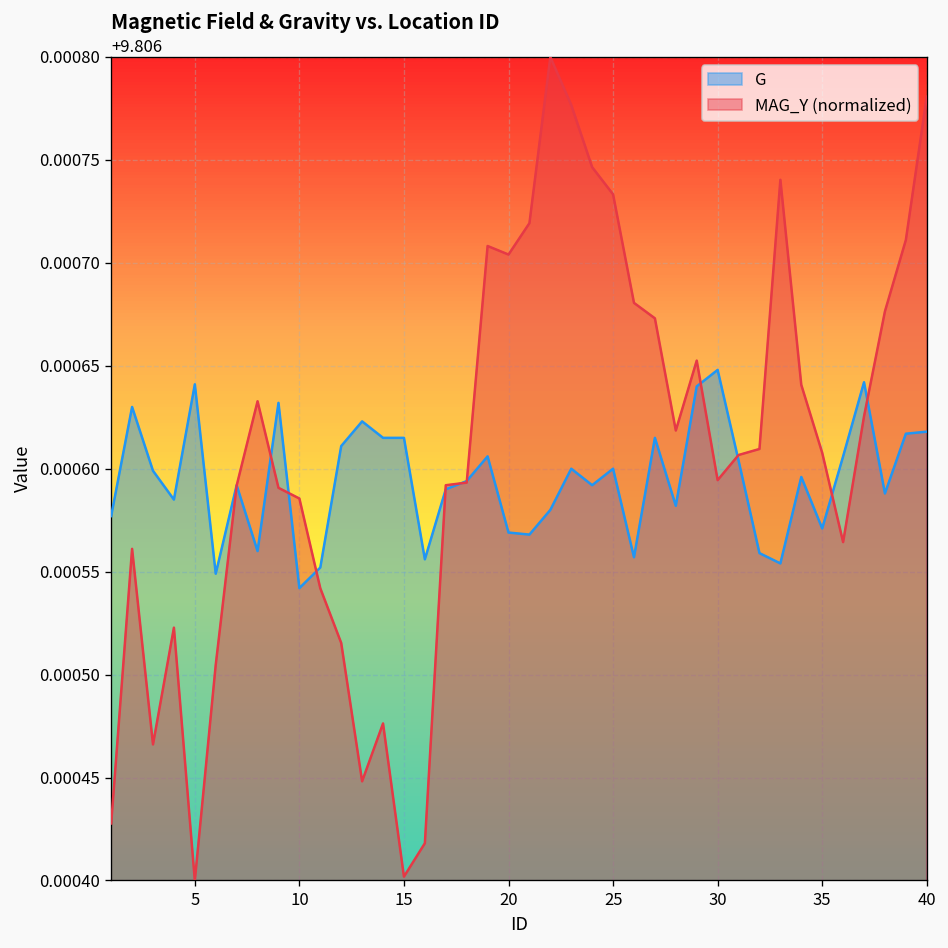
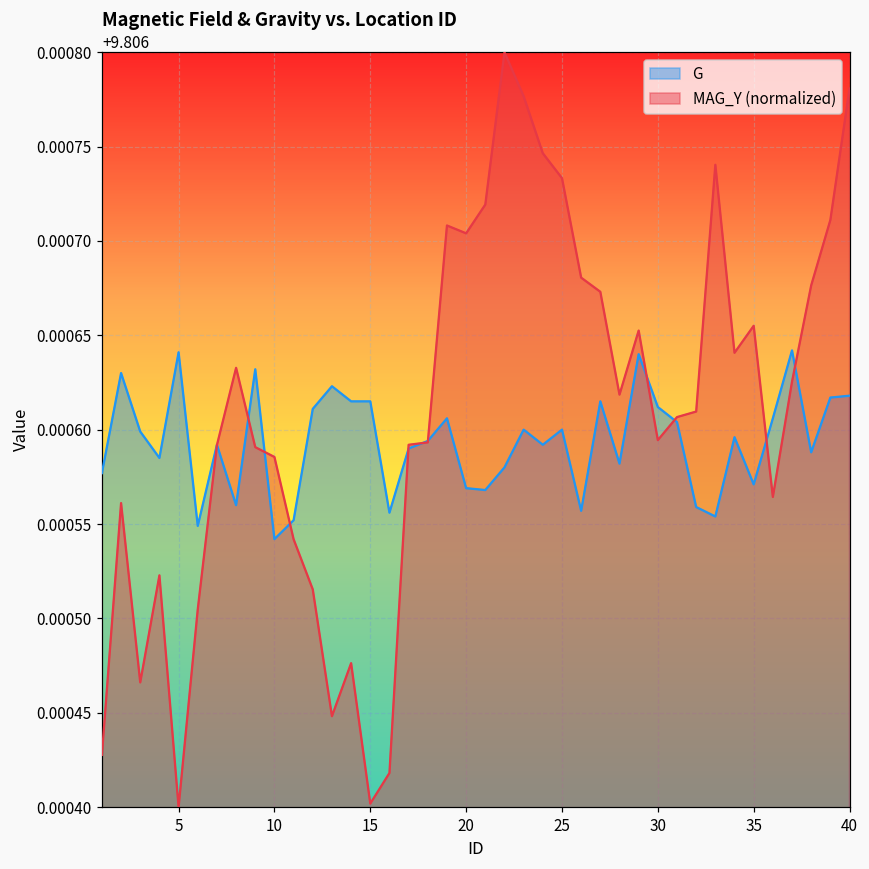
G, 30: 9.806648 -> 9.806612
MAG_Y (normalized), 35: 9.806608 -> 9.806655
